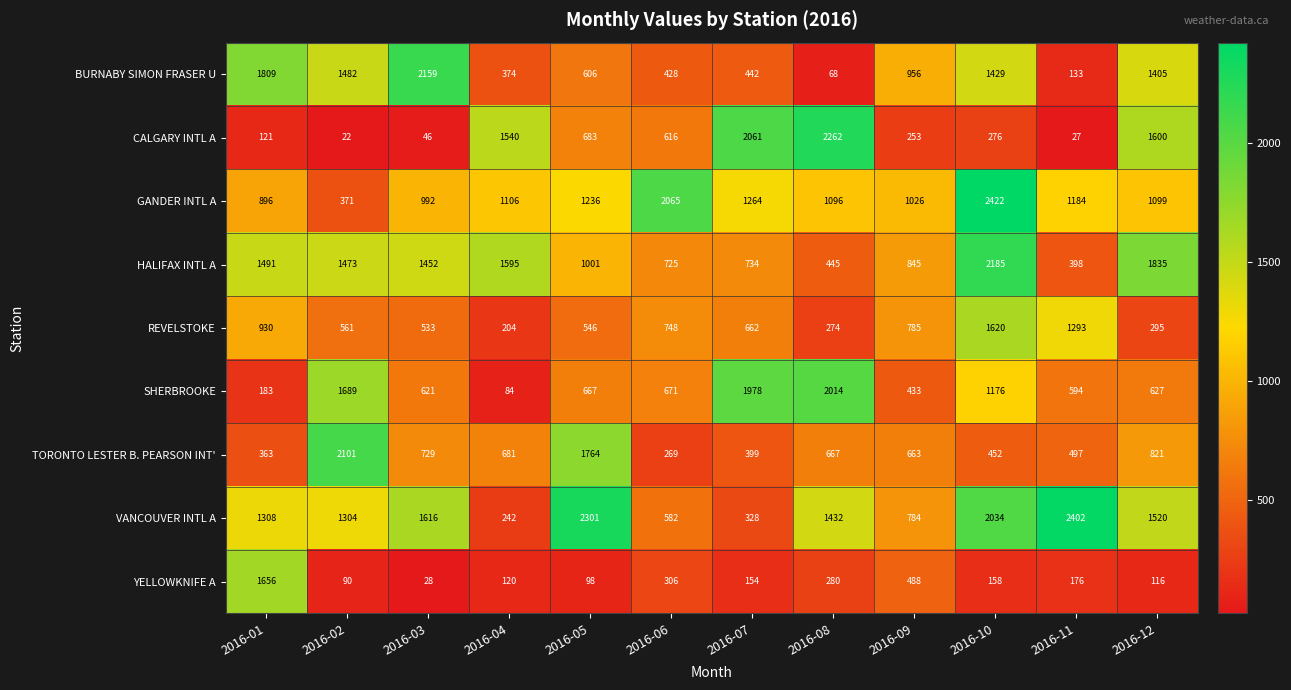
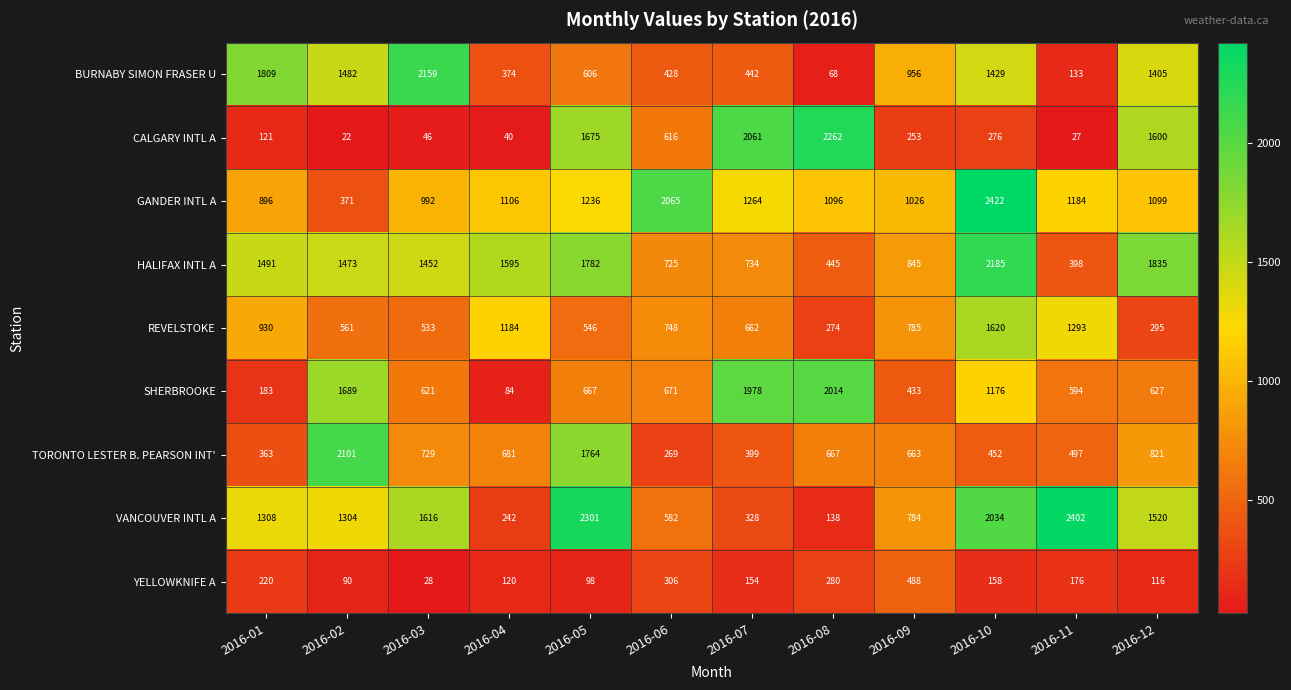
CALGARY INTL A, 2016-04: 1540 -> 40
CALGARY INTL A, 2016-05: 683 -> 1675
HALIFAX INTL A, 2016-05: 1001 -> 1782
REVELSTOKE, 2016-04: 204 -> 1184
VANCOUVER INTL A, 2016-08: 1432 -> 138
YELLOWKNIFE A, 2016-01: 1656 -> 220
